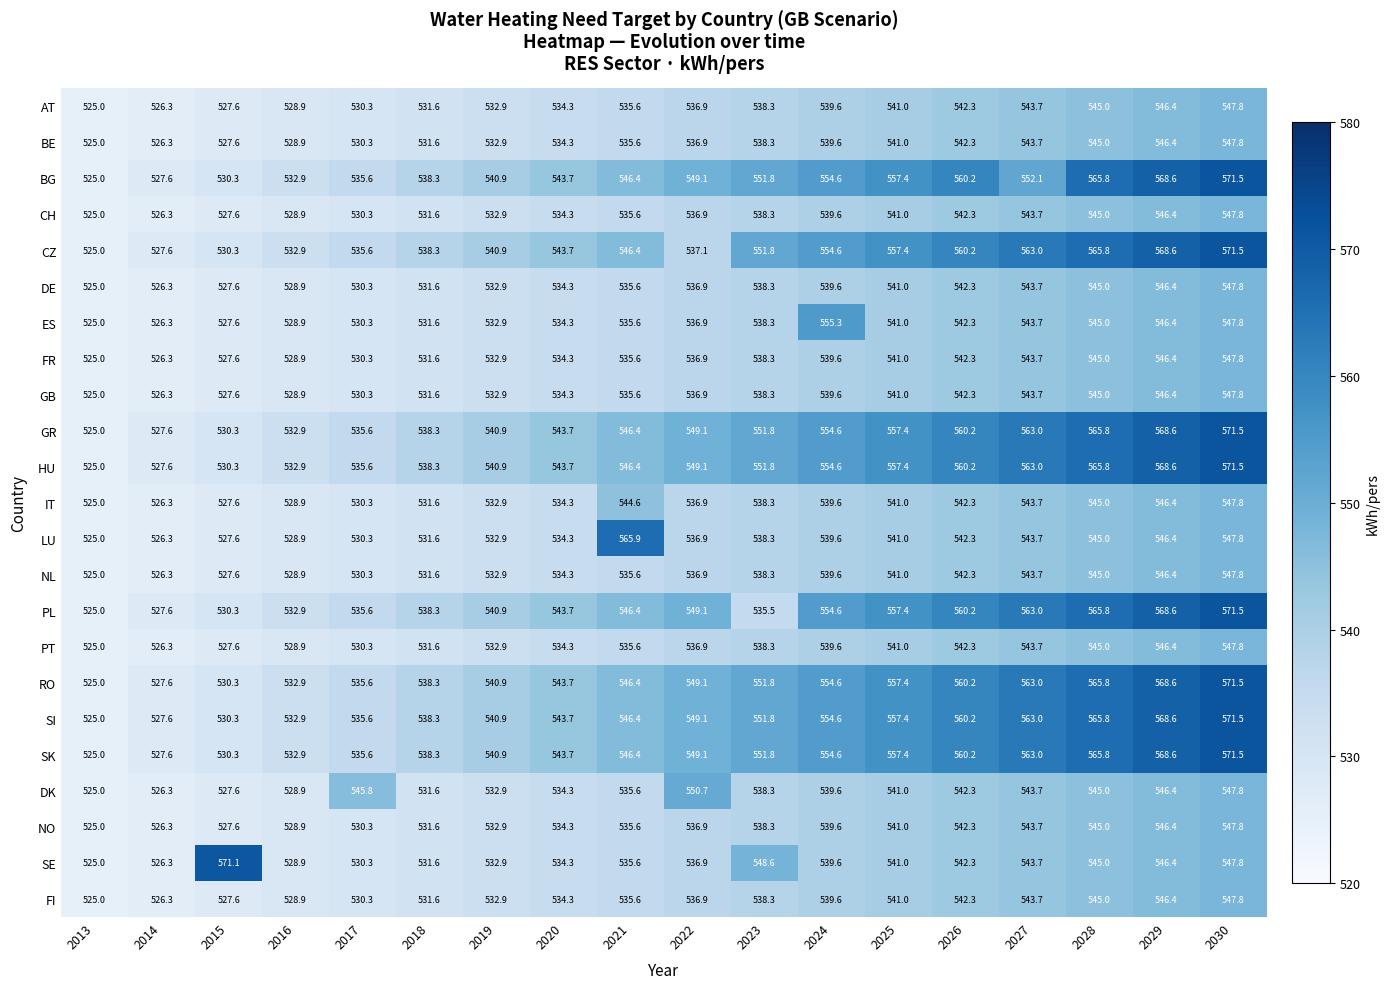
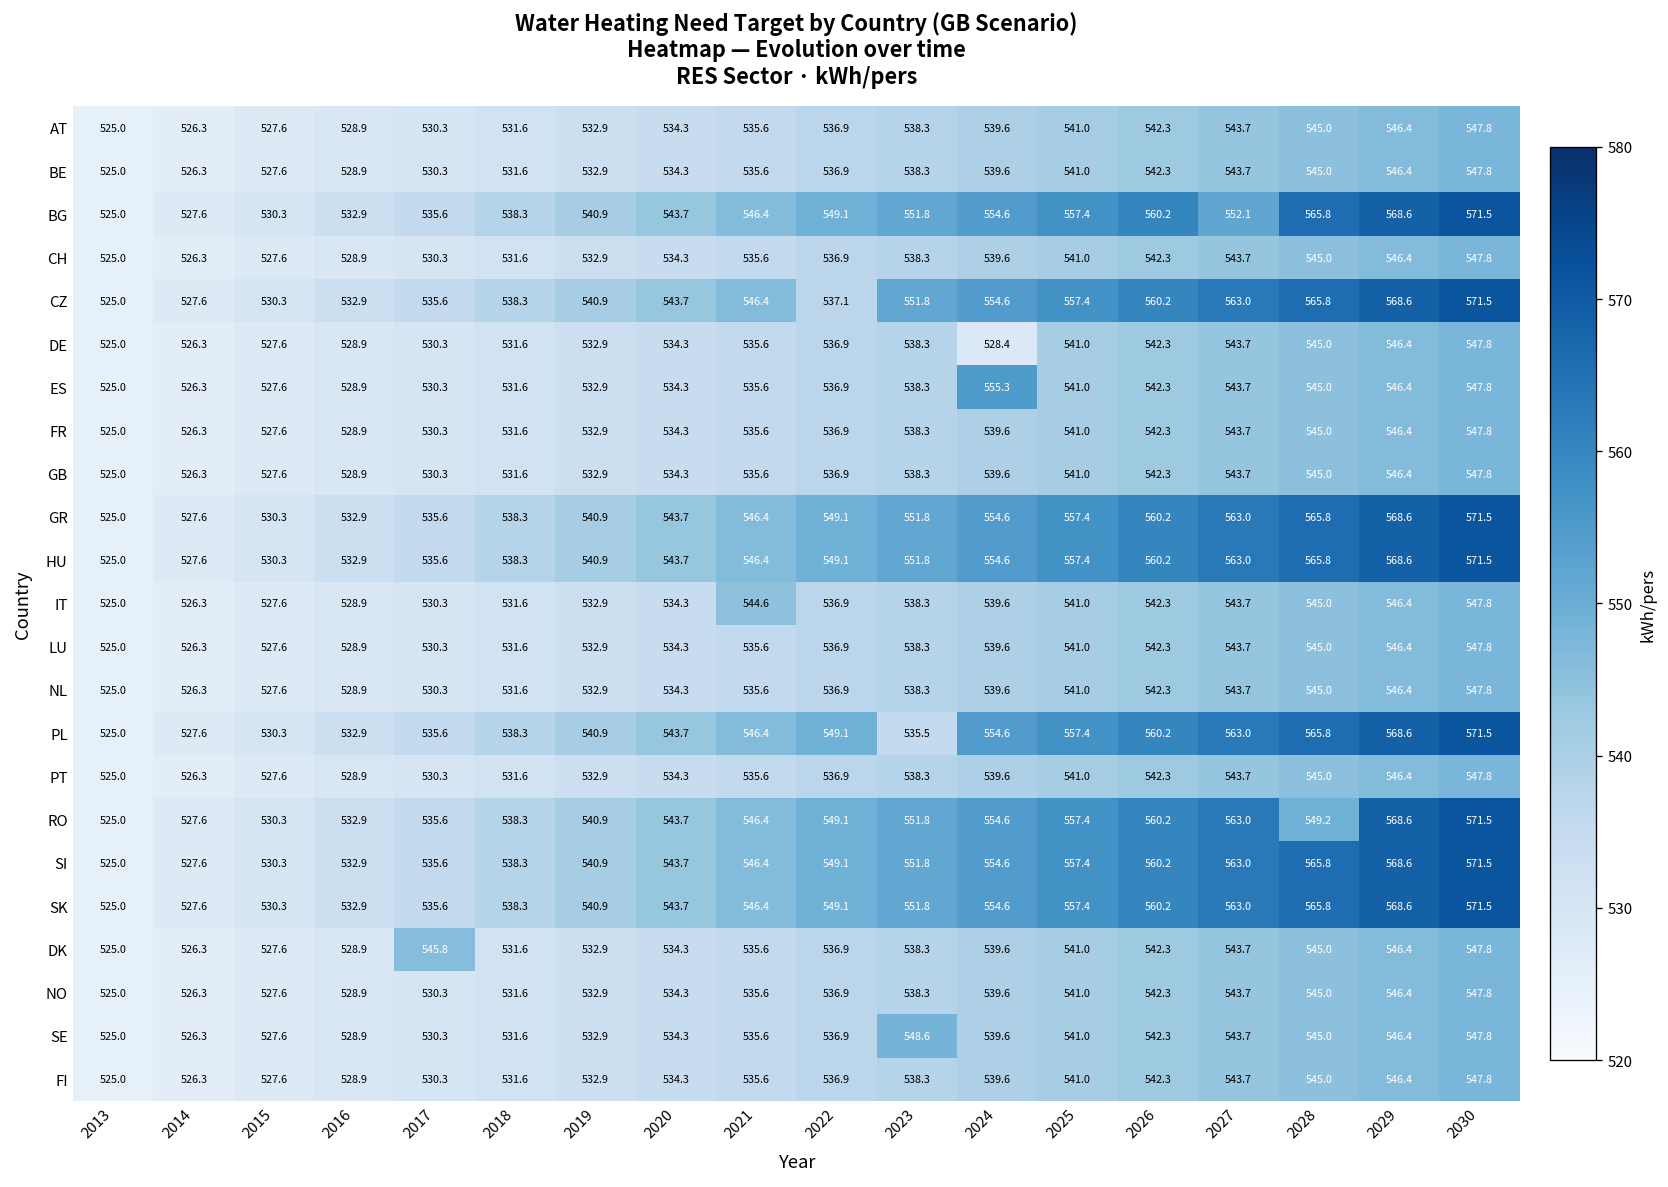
DE, 2024: 539.6 -> 528.4
LU, 2021: 565.9 -> 535.6
RO, 2028: 565.8 -> 549.2
DK, 2022: 550.7 -> 536.9
SE, 2015: 571.1 -> 527.6
